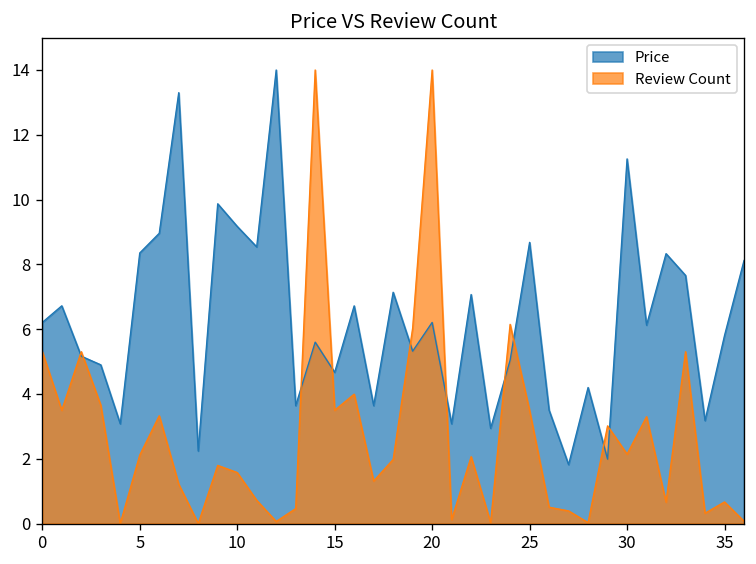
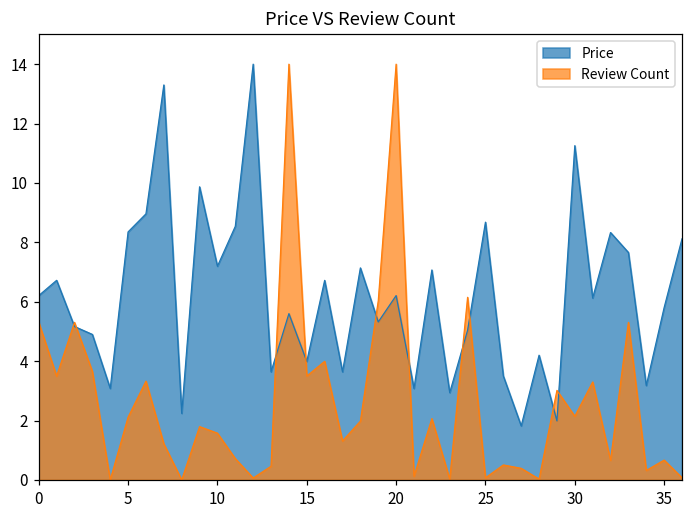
Price, 10: 9.2 -> 7.2
Price, 15: 4.7 -> 4.0
Review Count, 25: 3.5 -> 0.1
